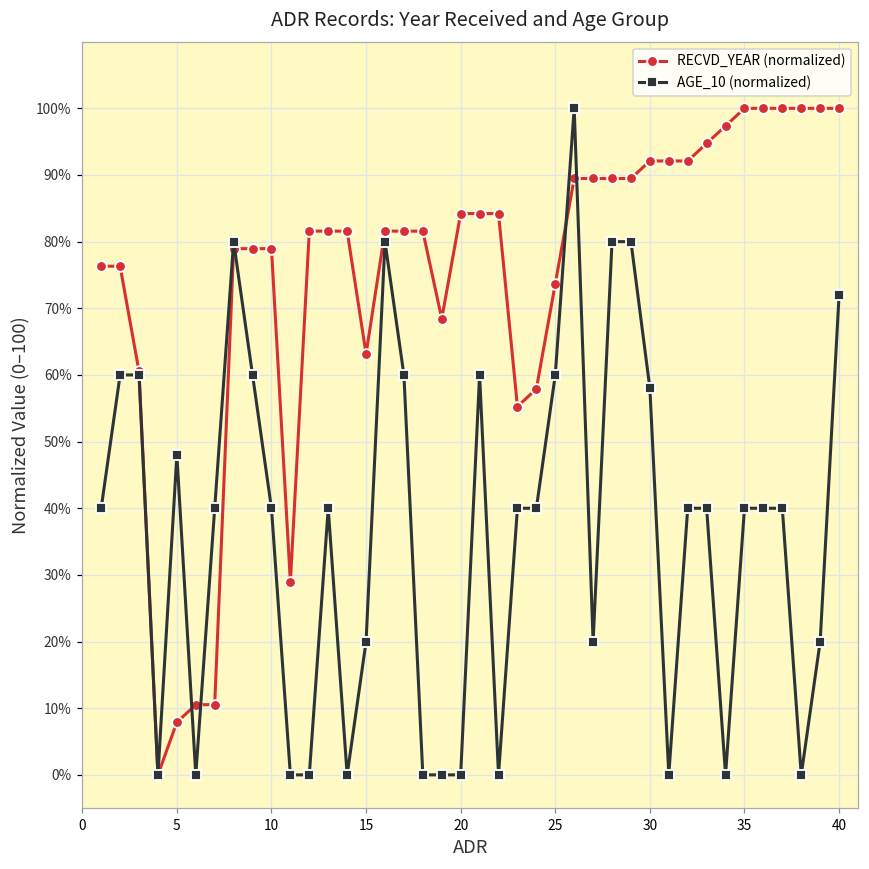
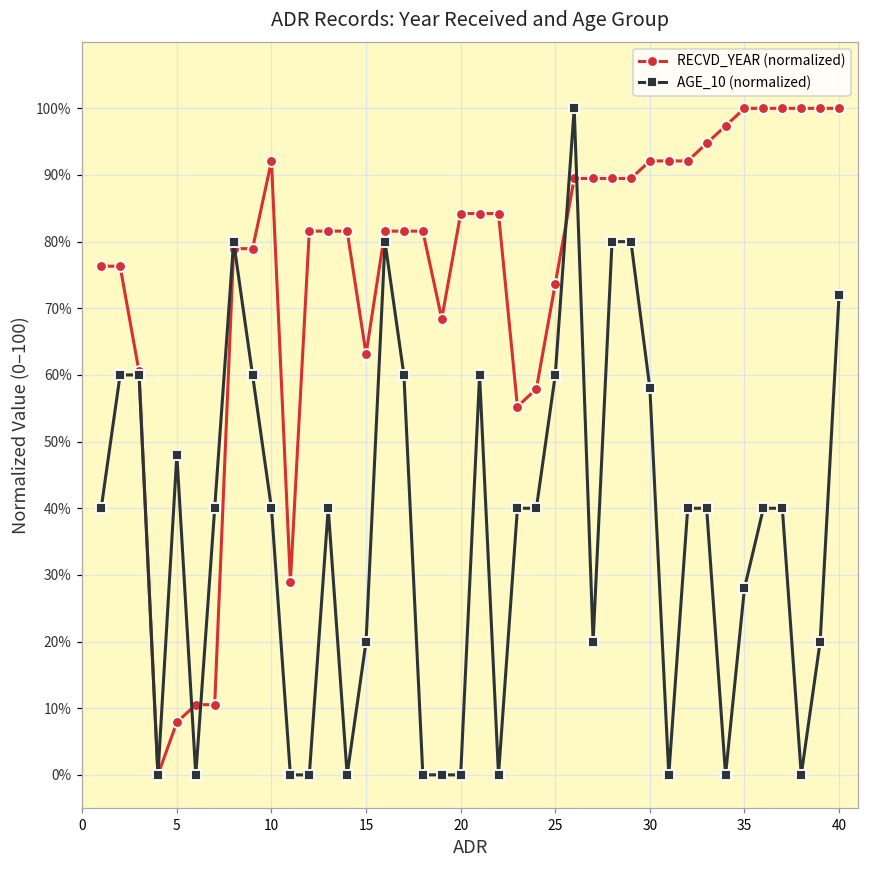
RECVD_YEAR (normalized), 10: 79% -> 92%
AGE_10 (normalized), 35: 40% -> 28%
